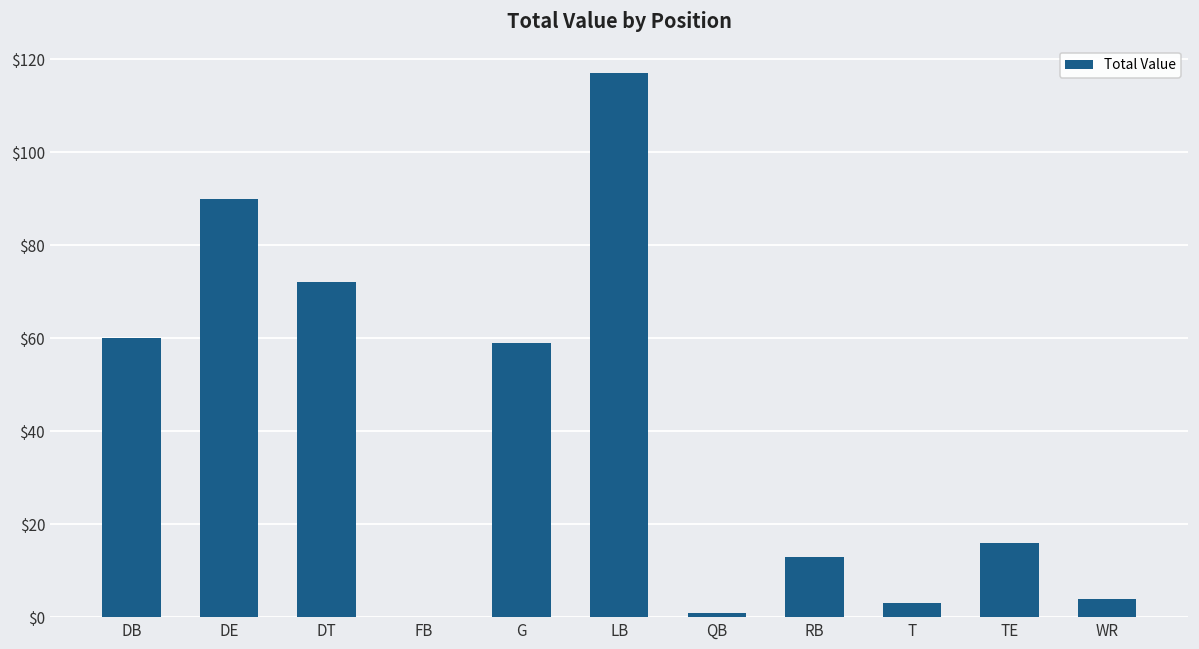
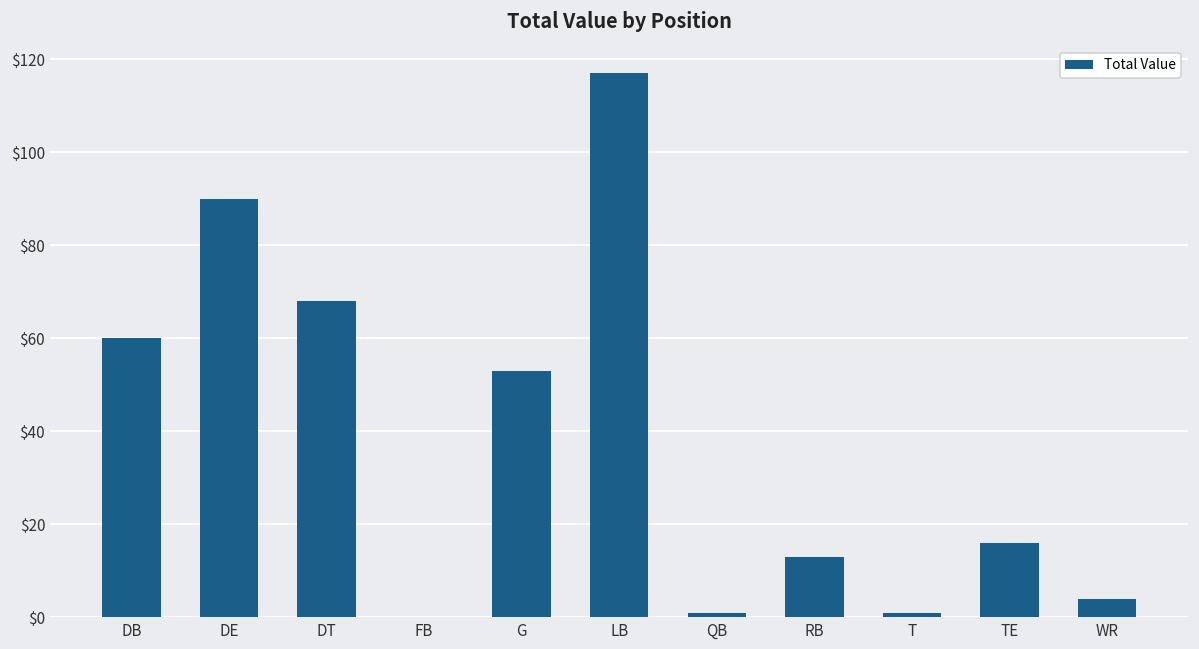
DT: $72 -> $68
G: $59 -> $53
T: $3 -> $1
